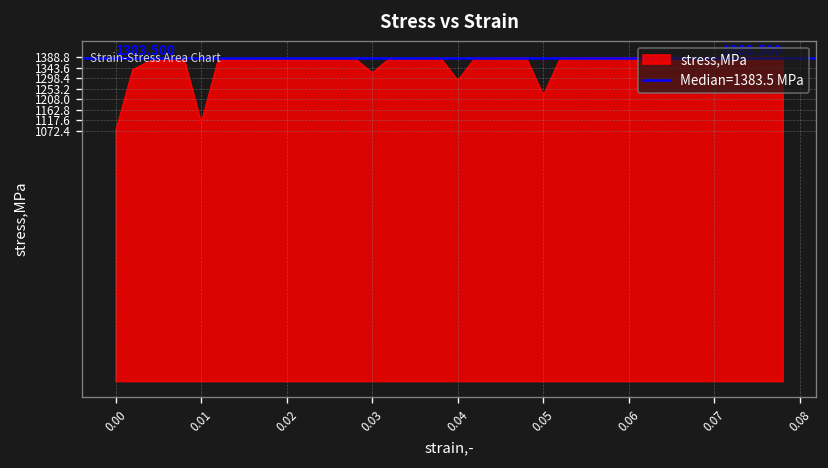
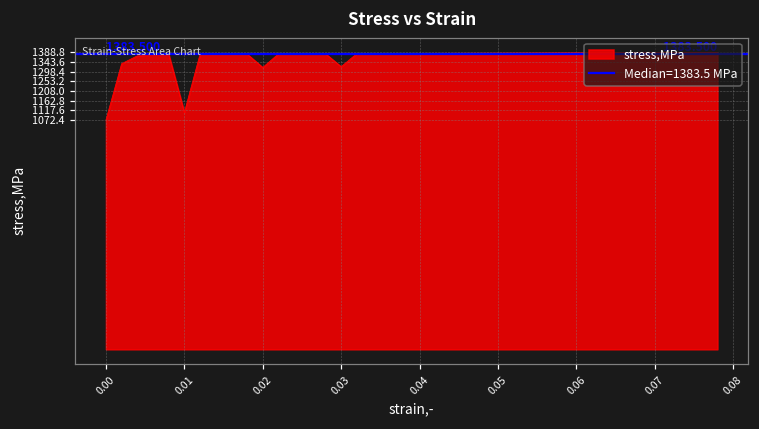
0.02: 1380 -> 1320
0.04: 1290 -> 1380
0.05: 1230 -> 1390
